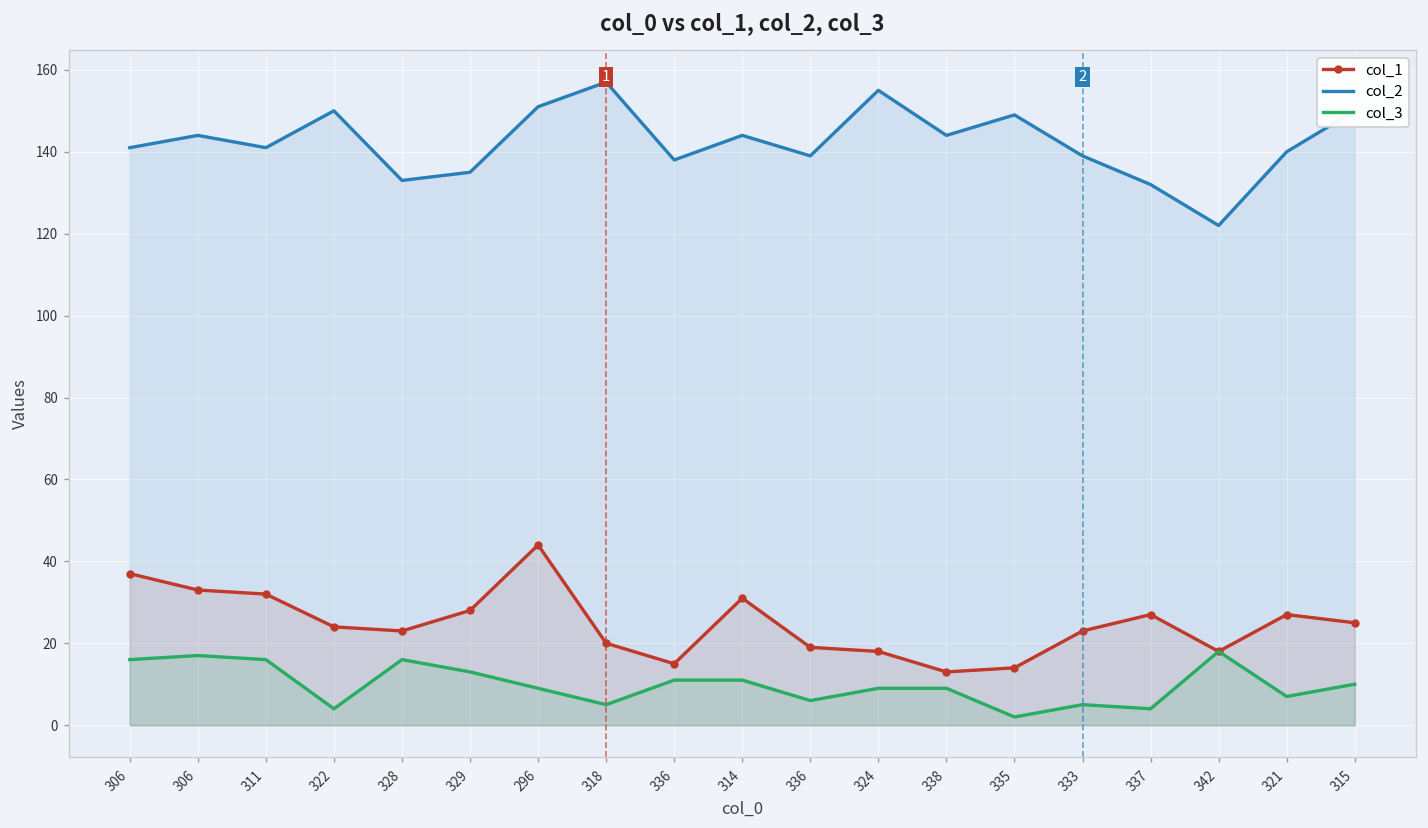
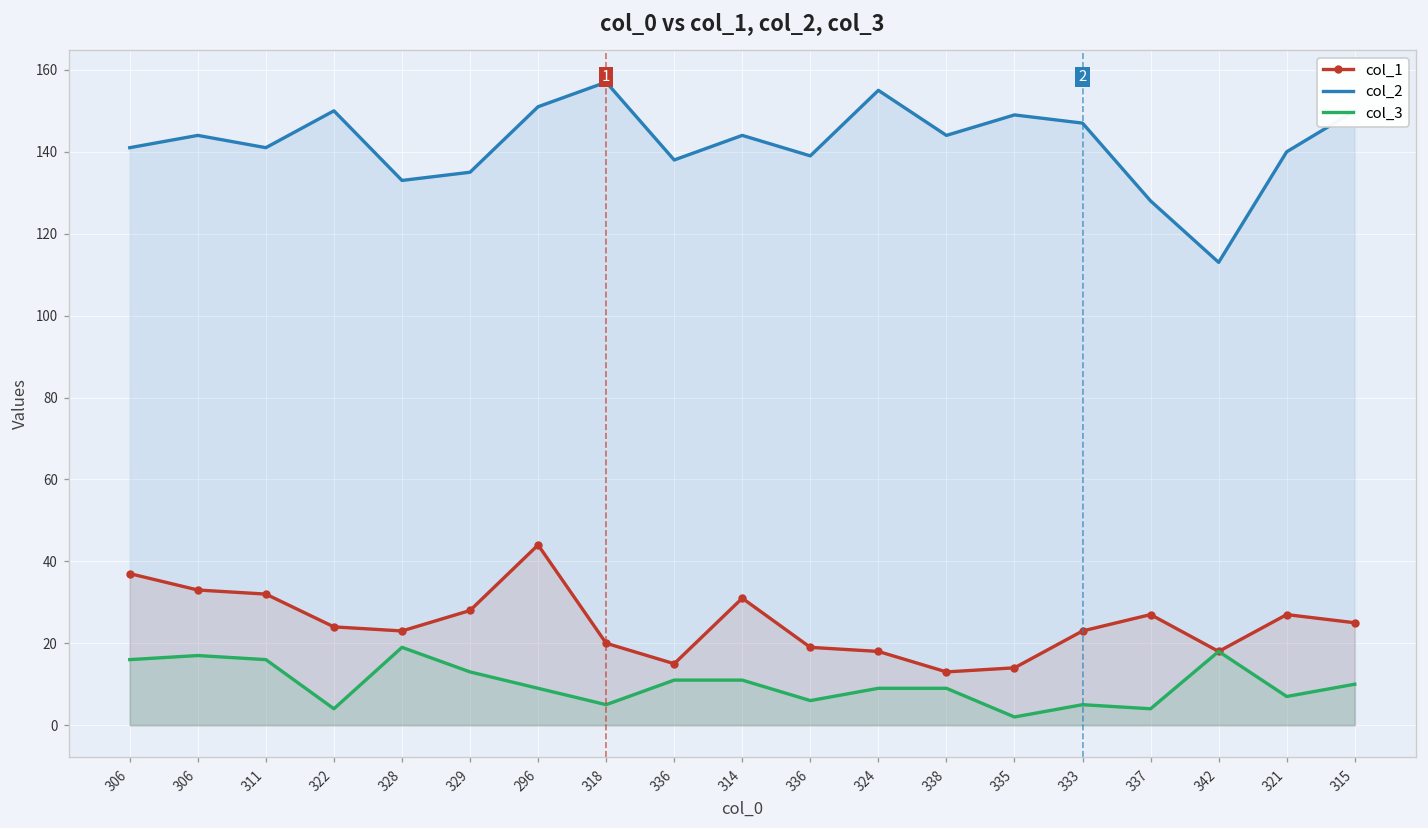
col_3, 328: 16 -> 19
col_2, 333: 139 -> 147
col_2, 337: 132 -> 128
col_2, 342: 122 -> 113
